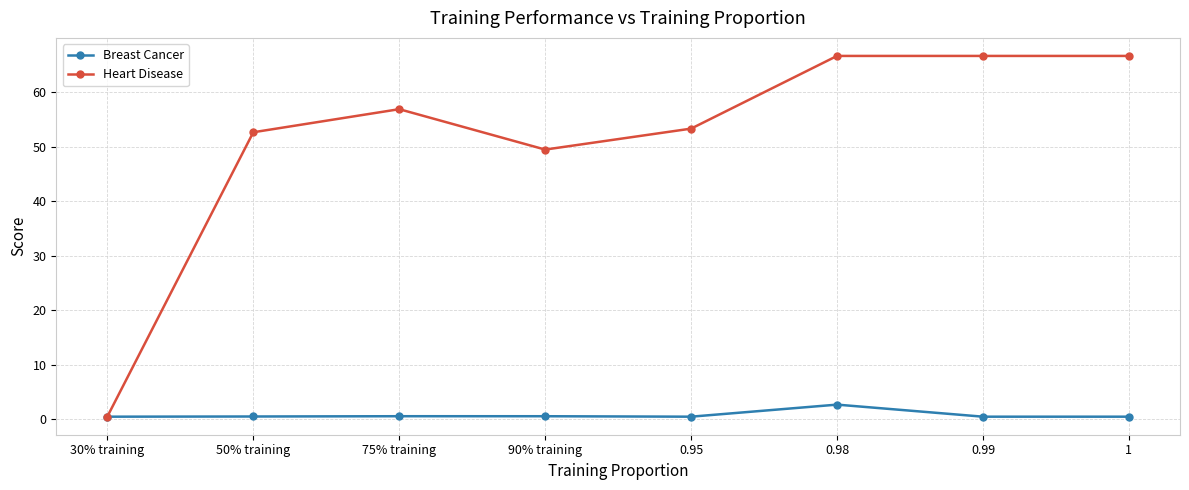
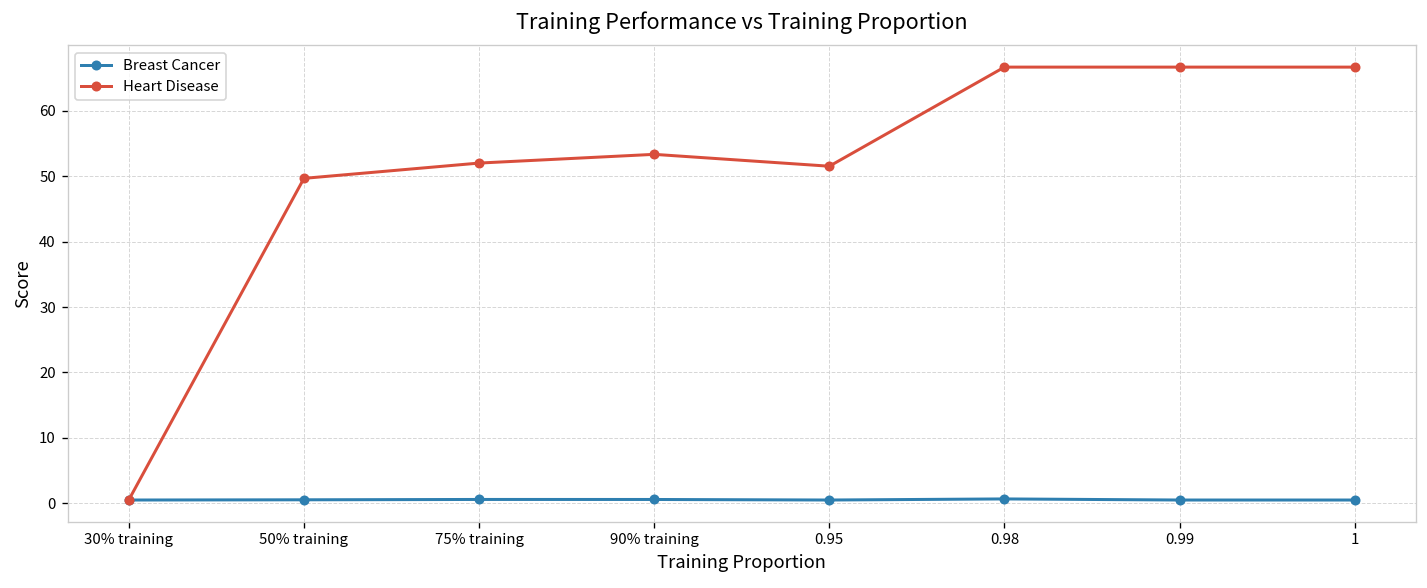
Heart Disease, 50% training: 53 -> 50
Heart Disease, 75% training: 57 -> 52
Heart Disease, 90% training: 49 -> 53
Heart Disease, 0.95: 53 -> 52
Breast Cancer, 0.98: 3 -> 1
